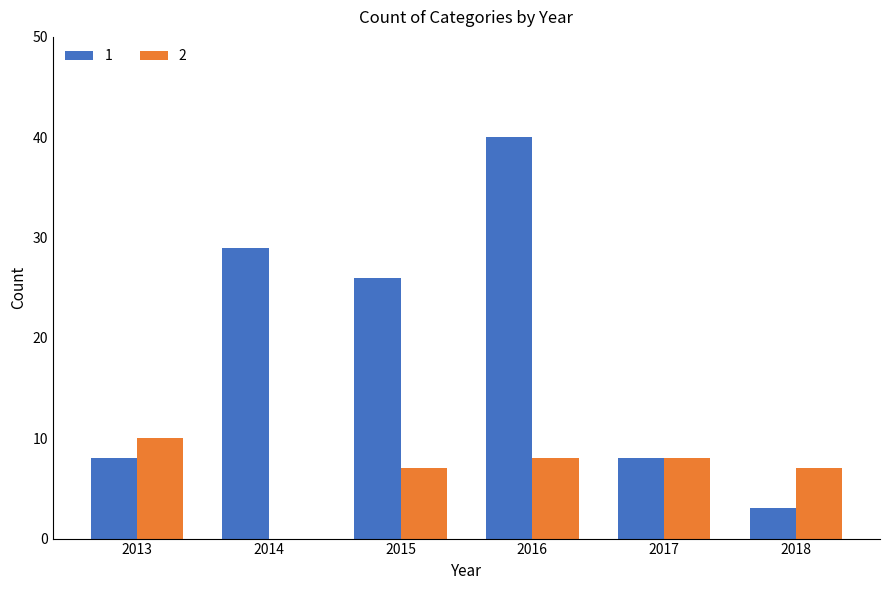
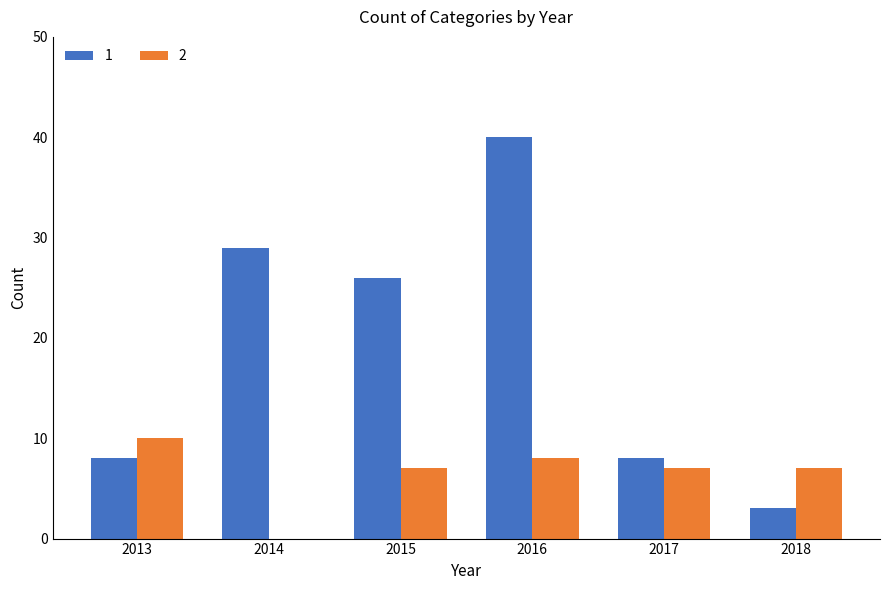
2, 2017: 8 -> 7
